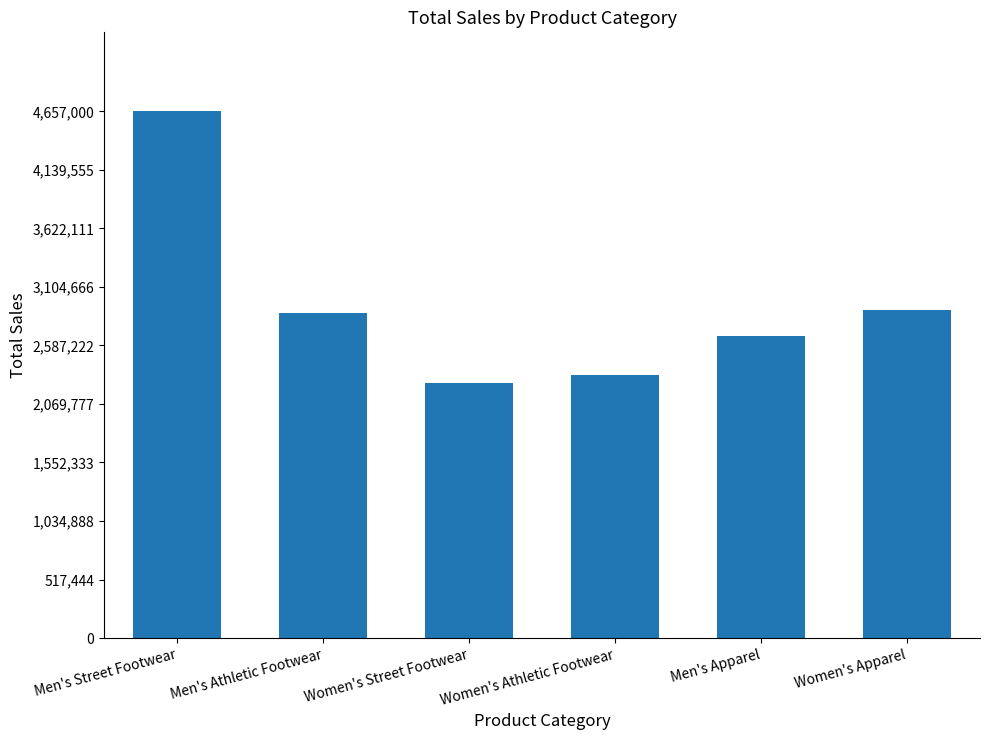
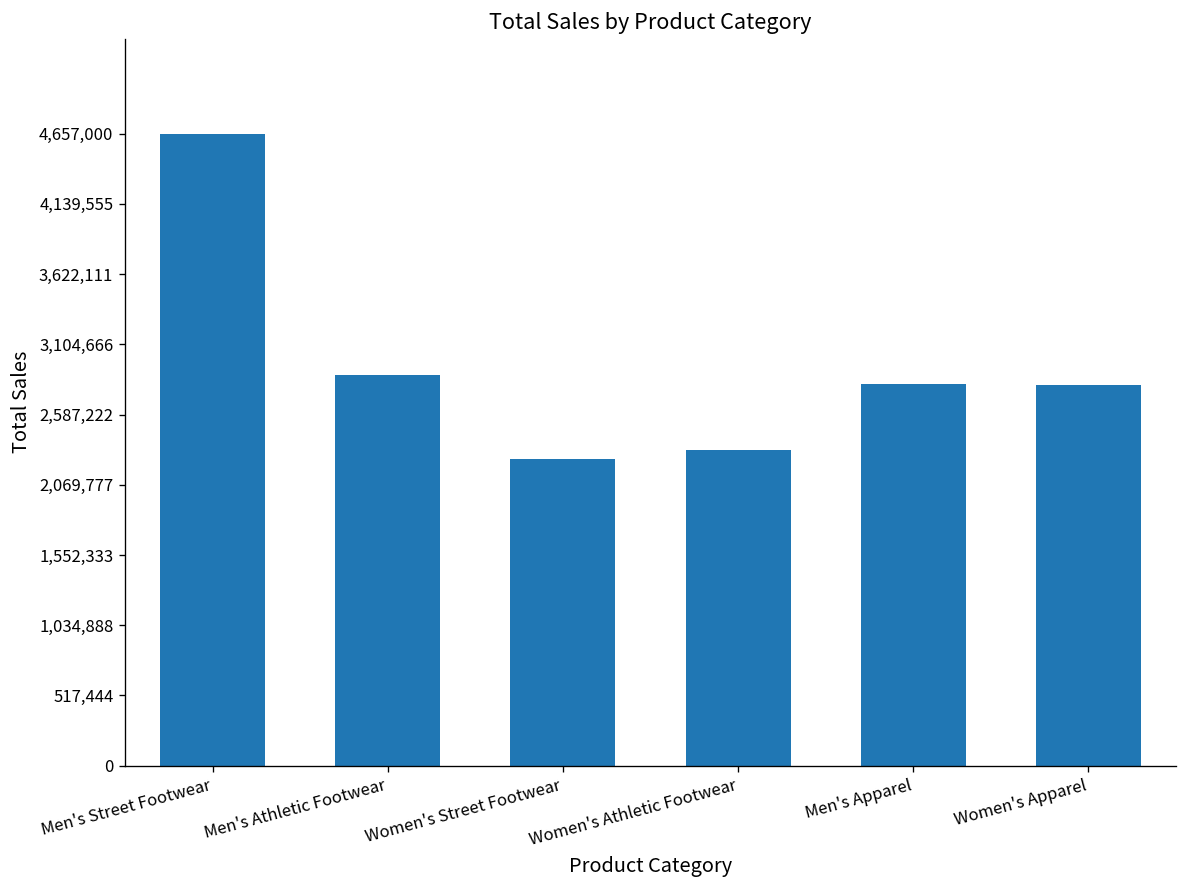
Men's Apparel: 2,670,000 -> 2,810,000
Women's Apparel: 2,900,000 -> 2,800,000
